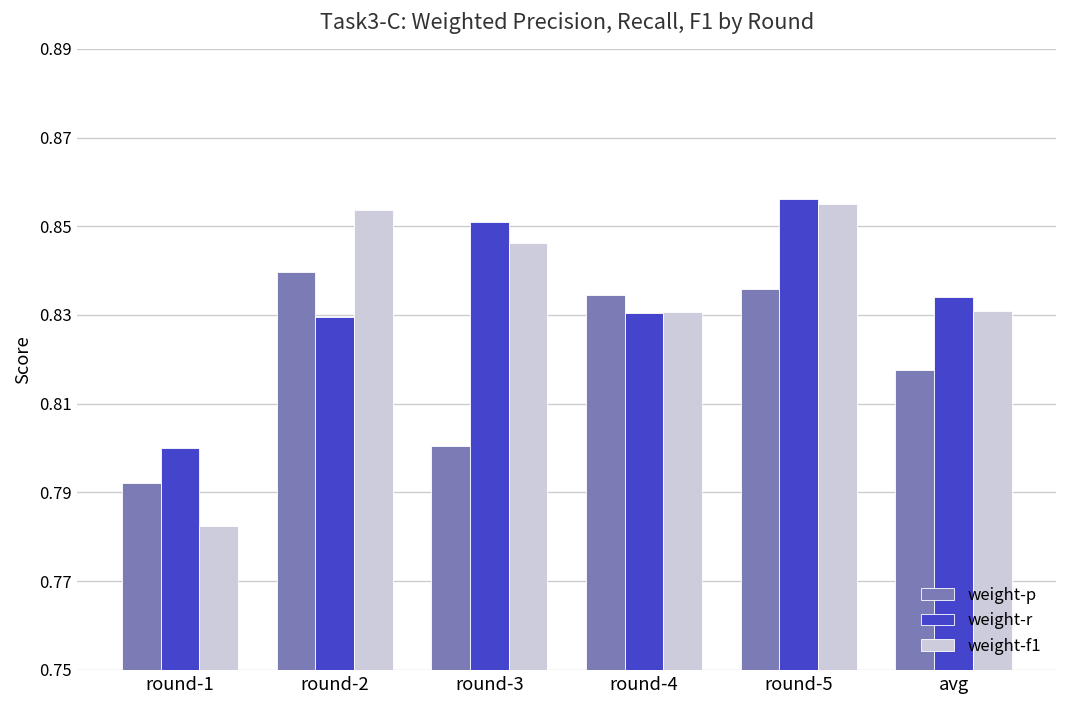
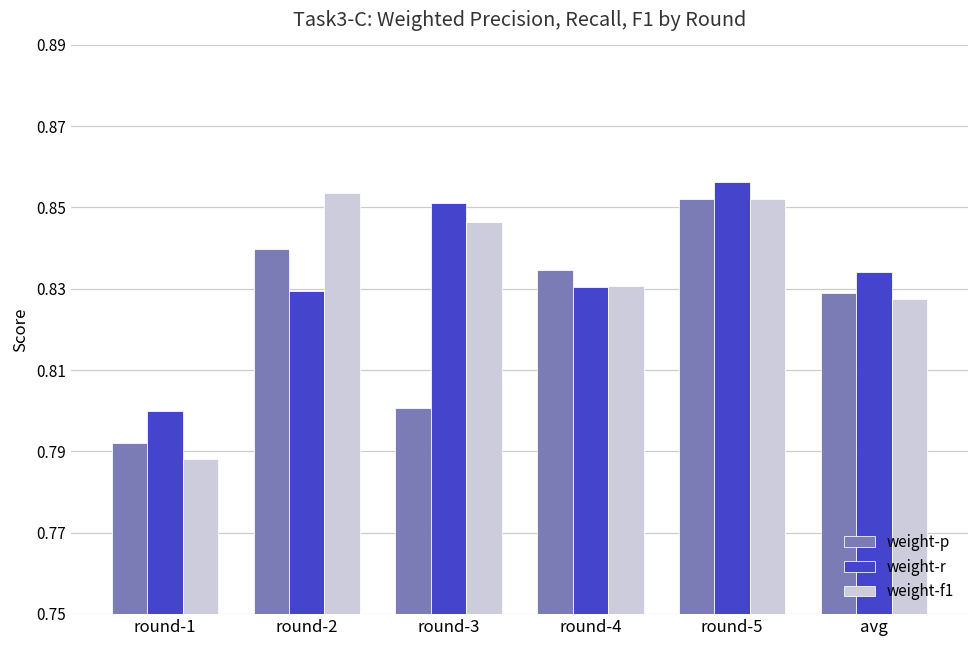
weight-f1, round-1: 0.783 -> 0.788
weight-p, round-5: 0.836 -> 0.852
weight-f1, round-5: 0.855 -> 0.852
weight-p, avg: 0.818 -> 0.829
weight-f1, avg: 0.831 -> 0.827
